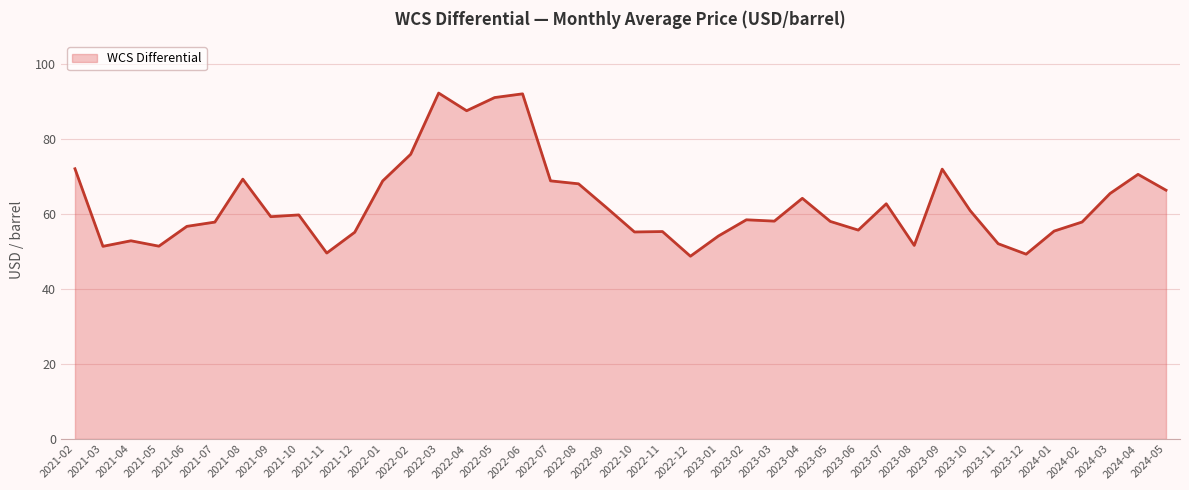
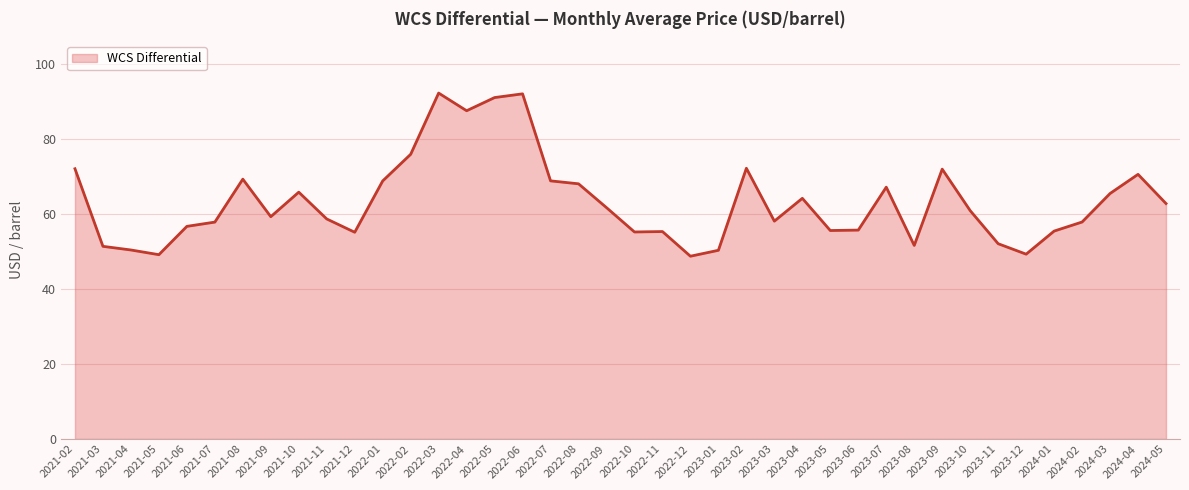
2021-04: 53 -> 50
2021-05: 51 -> 49
2021-10: 60 -> 66
2021-11: 50 -> 59
2023-01: 54 -> 50
2023-02: 58 -> 72
2023-05: 58 -> 56
2023-07: 63 -> 67
2024-05: 66 -> 63
